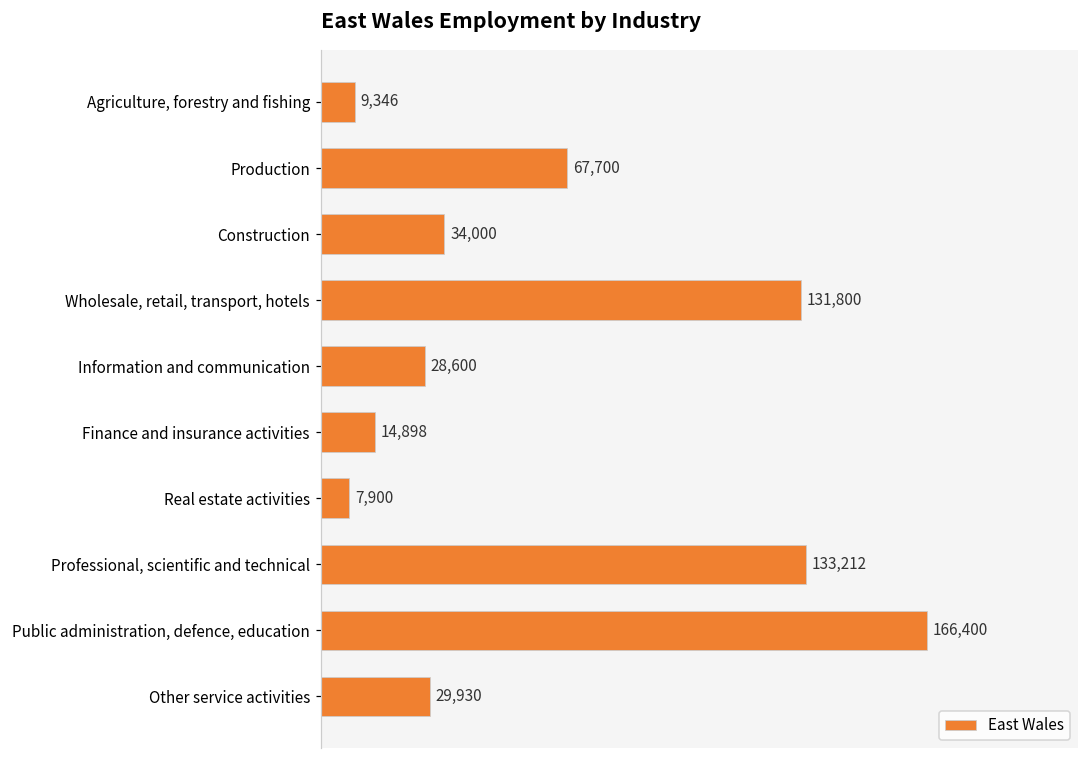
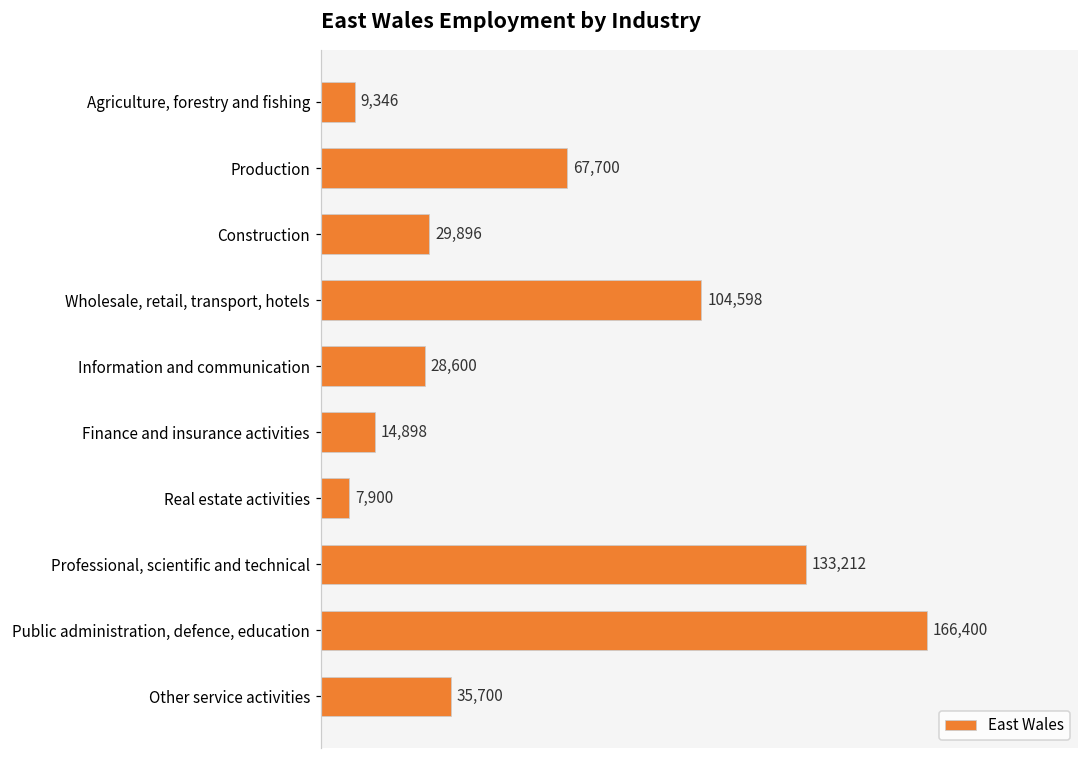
Construction: 34,000 -> 29,896
Wholesale, retail, transport, hotels: 131,800 -> 104,598
Other service activities: 29,930 -> 35,700
